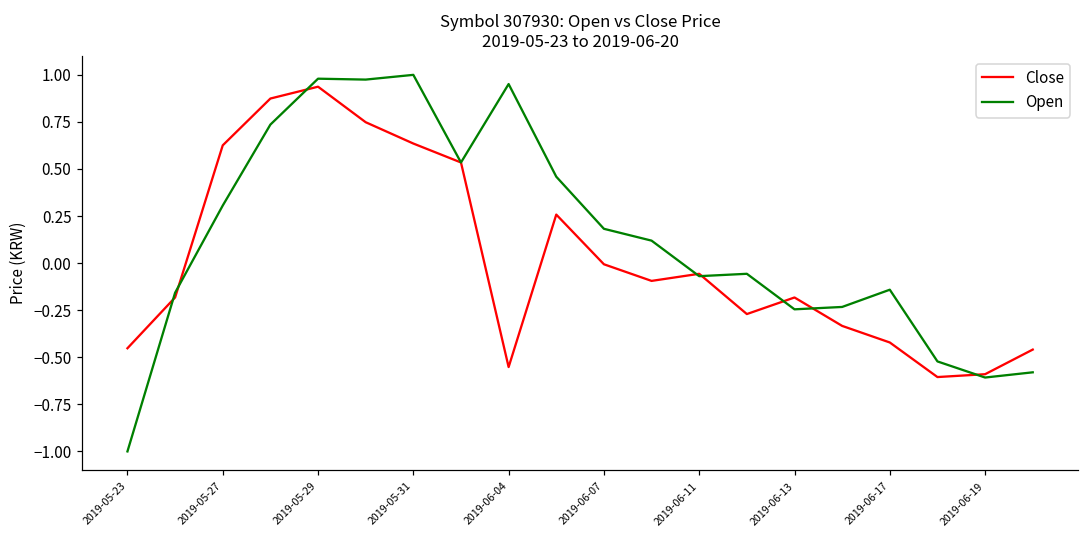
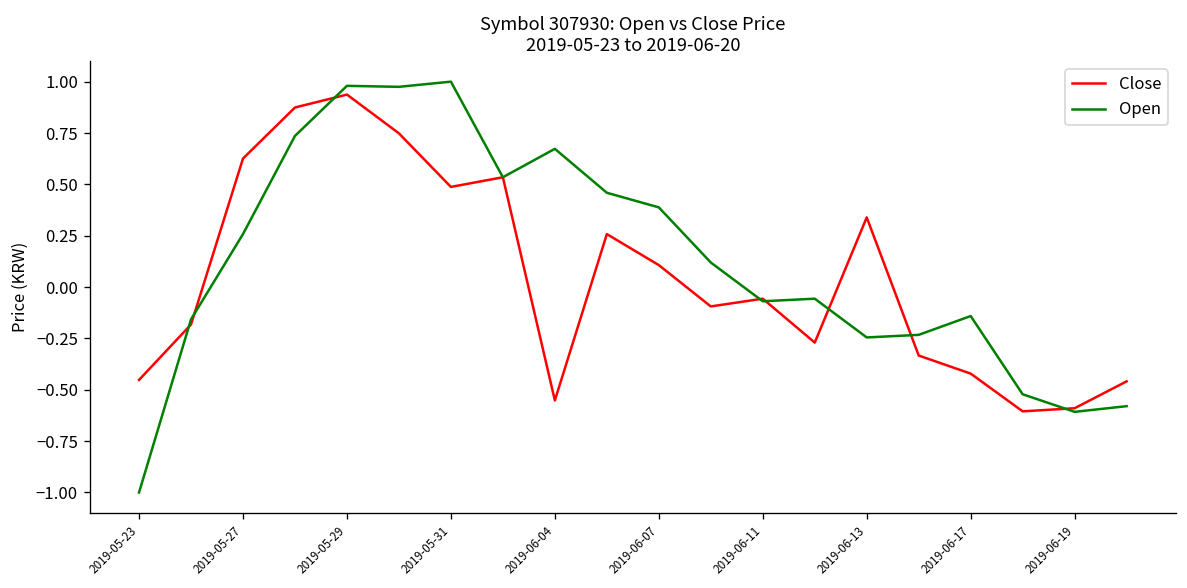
Open, 2019-05-27: 0.31 -> 0.26
Close, 2019-05-31: 0.64 -> 0.49
Open, 2019-06-04: 0.95 -> 0.67
Close, 2019-06-07: -0.01 -> 0.11
Open, 2019-06-07: 0.18 -> 0.39
Close, 2019-06-13: -0.18 -> 0.34
